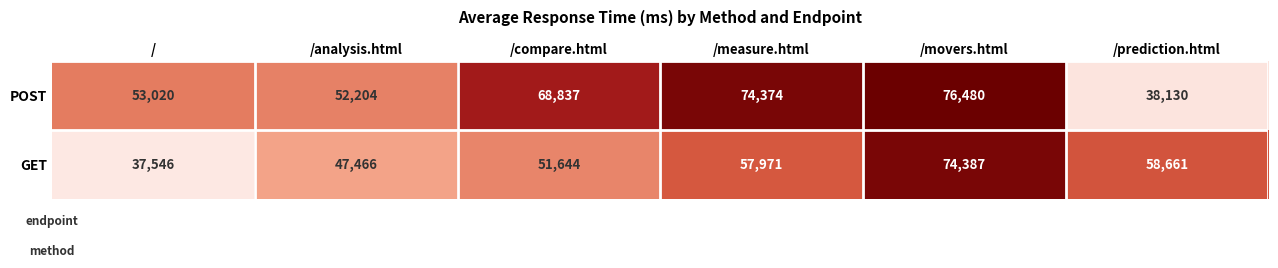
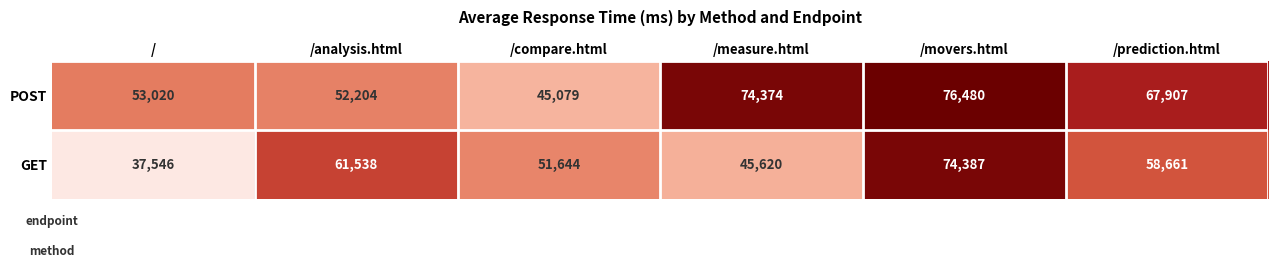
POST, /compare.html: 68,837 -> 45,079
POST, /prediction.html: 38,130 -> 67,907
GET, /analysis.html: 47,466 -> 61,538
GET, /measure.html: 57,971 -> 45,620
